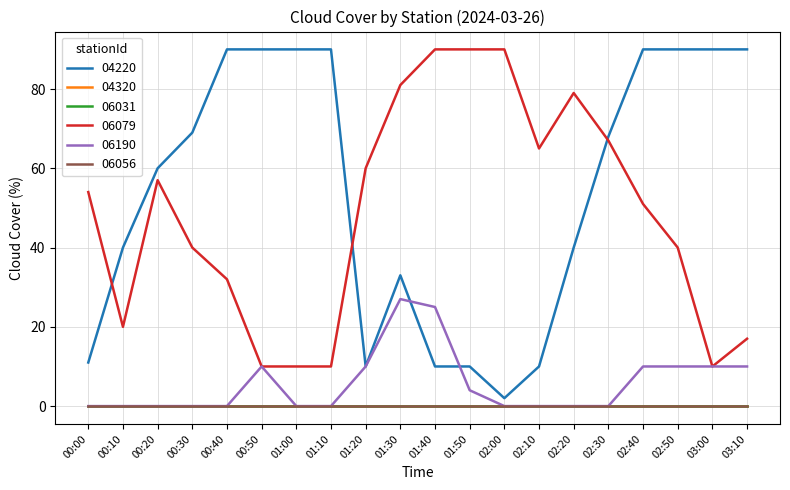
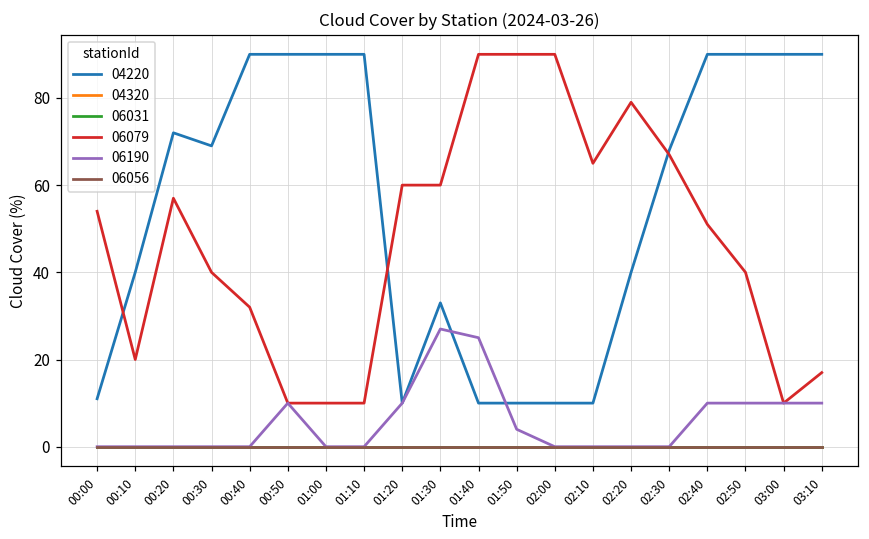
04220, 00:20: 60 -> 72
06079, 01:30: 81 -> 60
04220, 02:00: 2 -> 10
